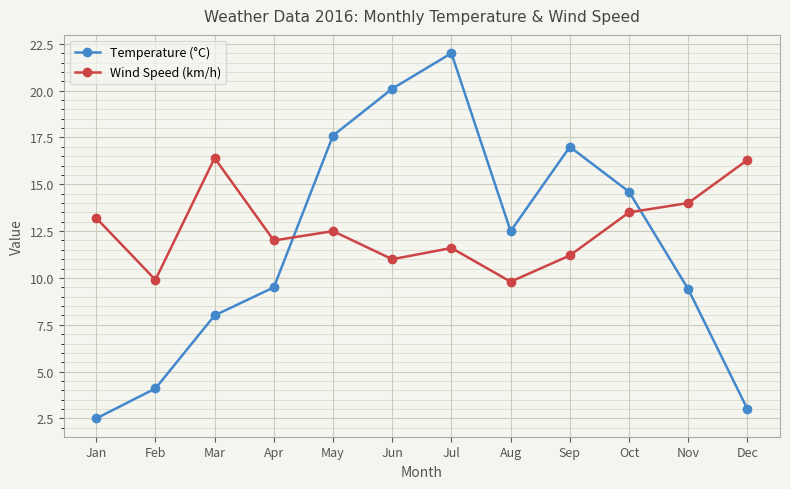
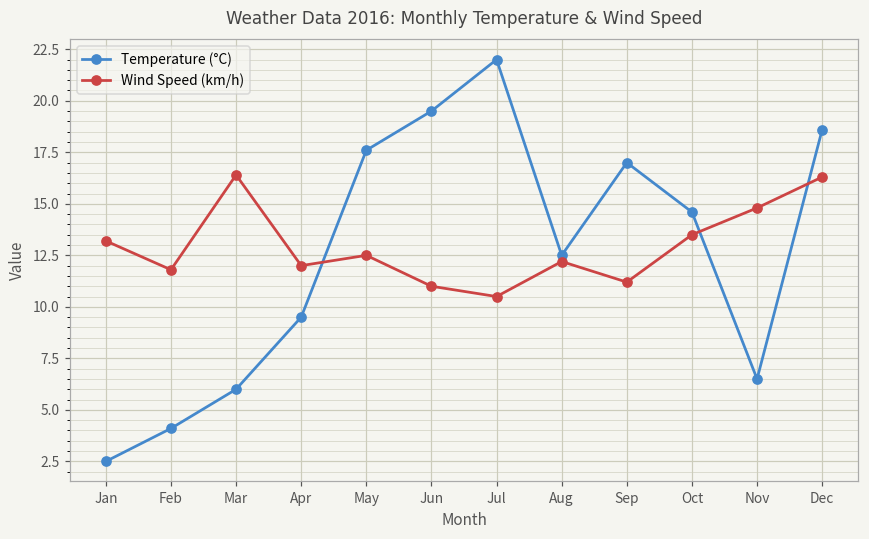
Wind Speed (km/h), Feb: 9.9 -> 11.8
Temperature (°C), Mar: 8 -> 6
Temperature (°C), Jun: 20.1 -> 19.5
Wind Speed (km/h), Jul: 11.6 -> 10.5
Wind Speed (km/h), Aug: 9.8 -> 12.2
Temperature (°C), Nov: 9.4 -> 6.5
Wind Speed (km/h), Nov: 14.0 -> 14.8
Temperature (°C), Dec: 3.0 -> 18.6
